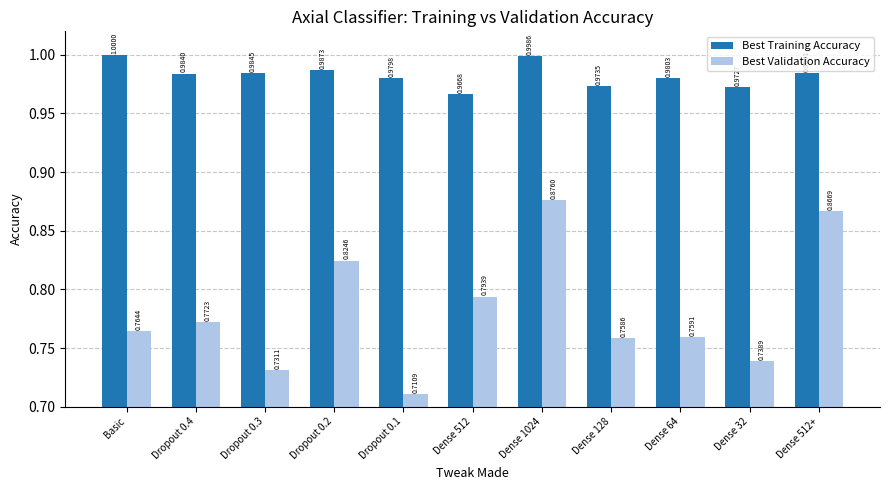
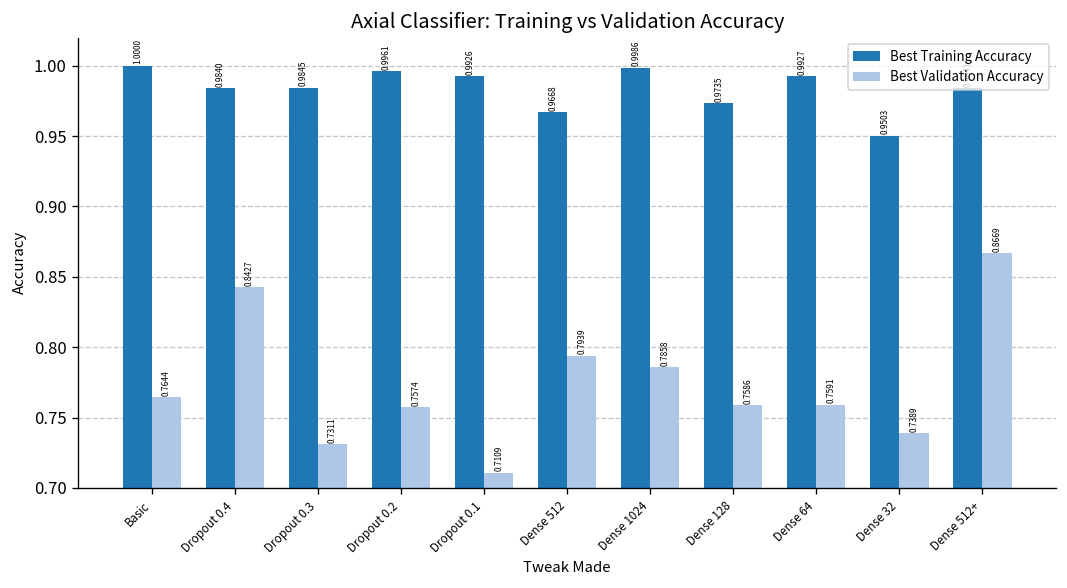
Best Validation Accuracy, Dropout 0.4: 0.7723 -> 0.8427
Best Training Accuracy, Dropout 0.2: 0.9873 -> 0.9961
Best Validation Accuracy, Dropout 0.2: 0.8246 -> 0.7574
Best Training Accuracy, Dropout 0.1: 0.9798 -> 0.9926
Best Validation Accuracy, Dense 1024: 0.8760 -> 0.7858
Best Training Accuracy, Dense 64: 0.9803 -> 0.9927
Best Training Accuracy, Dense 32: 0.973 -> 0.950
